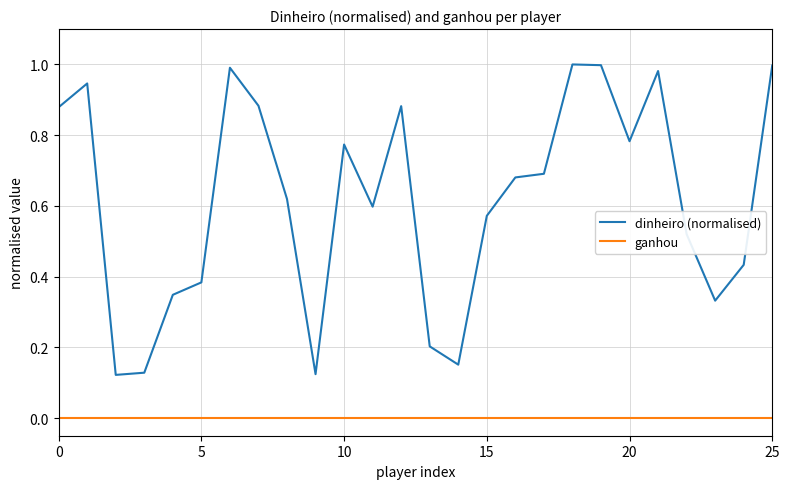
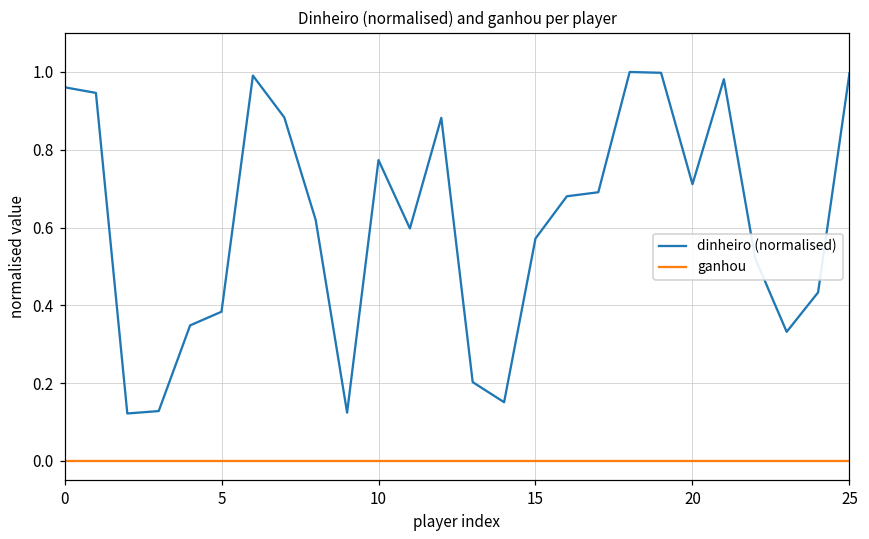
dinheiro (normalised), 0: 0.88 -> 0.96
dinheiro (normalised), 20: 0.78 -> 0.71
